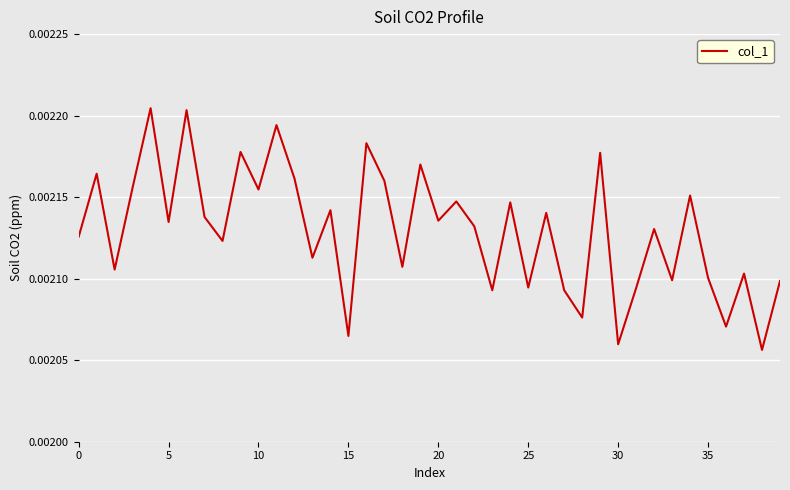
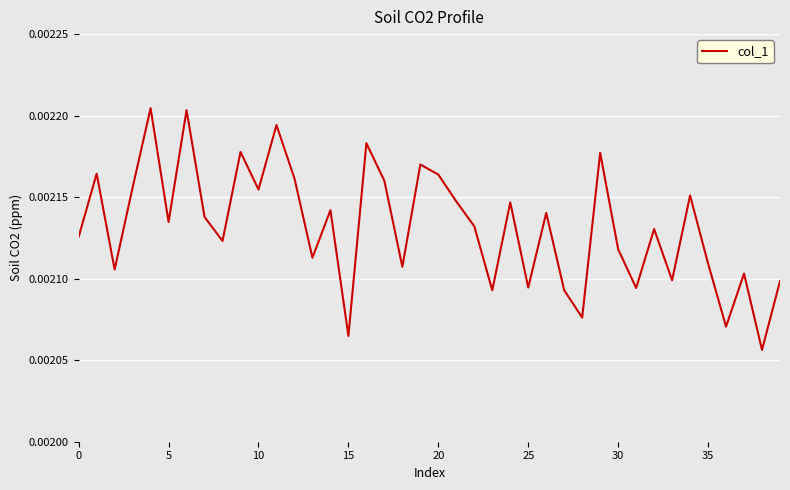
20: 0.002136 -> 0.002164
30: 0.002060 -> 0.002118
35: 0.002100 -> 0.002109
